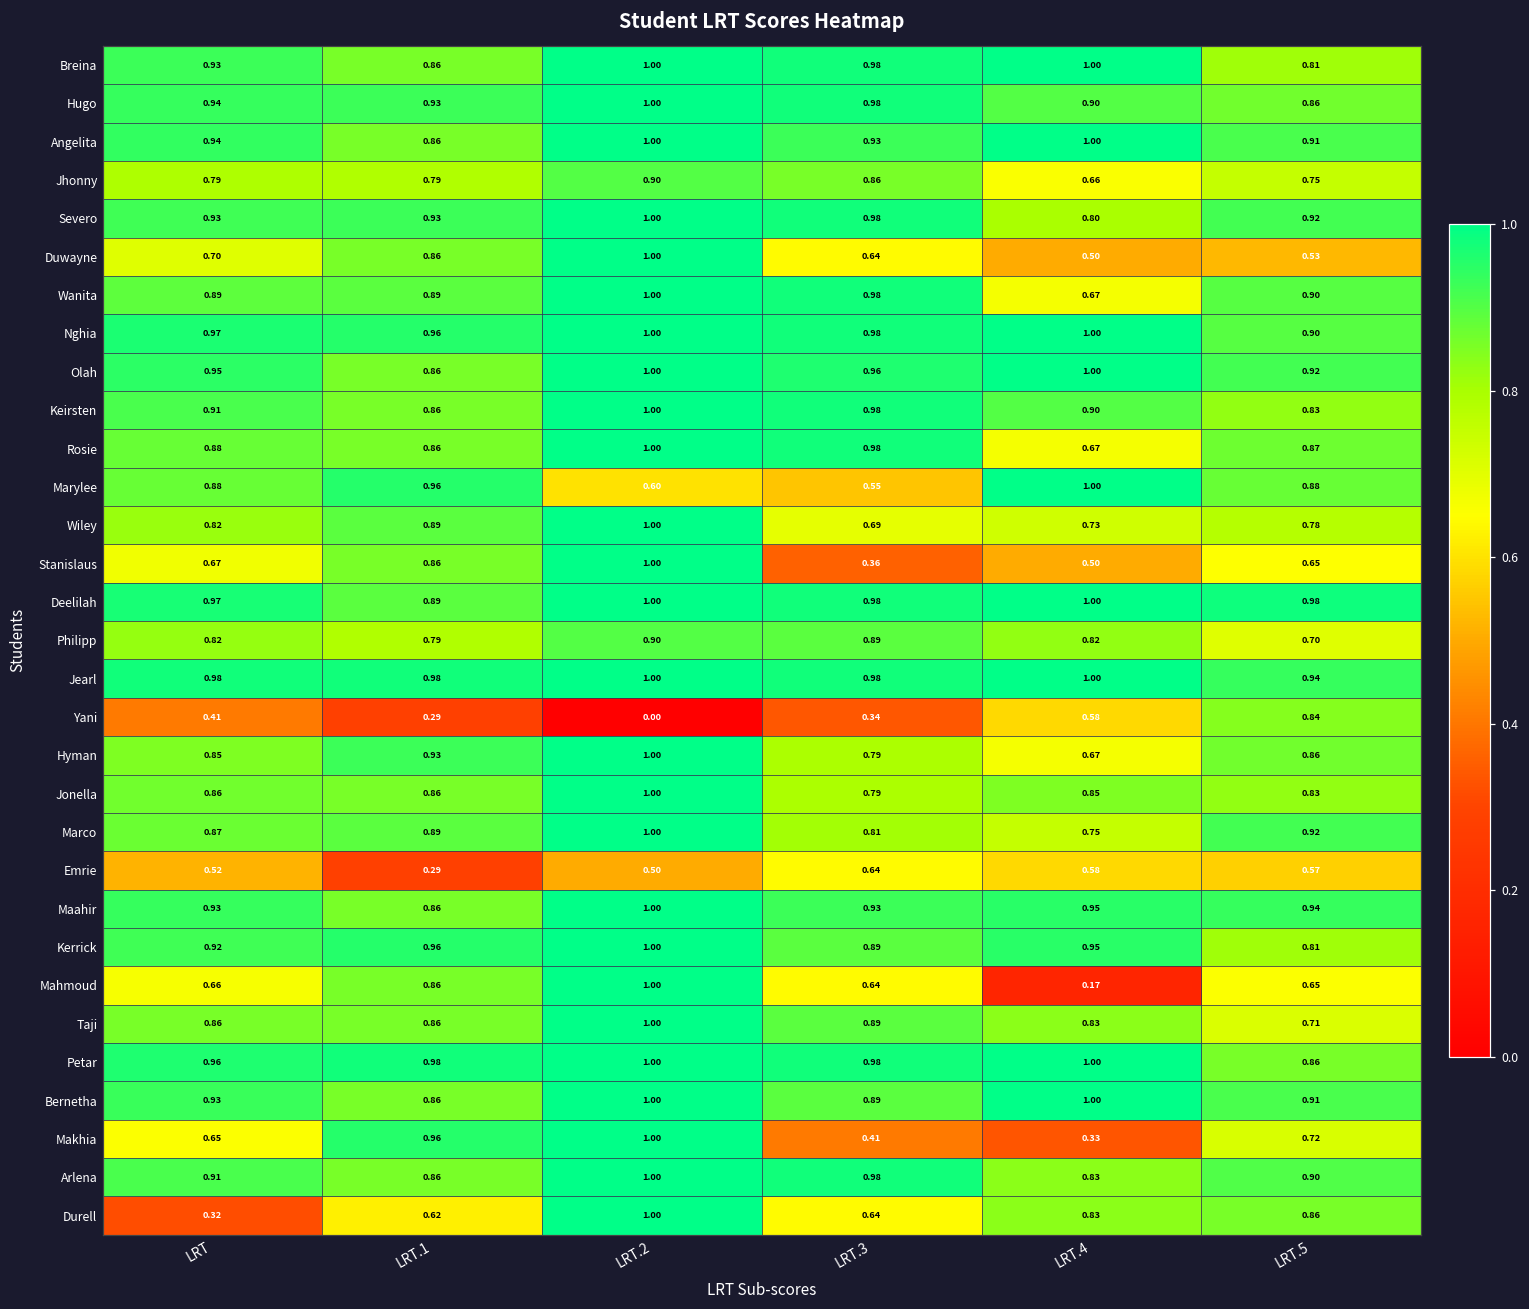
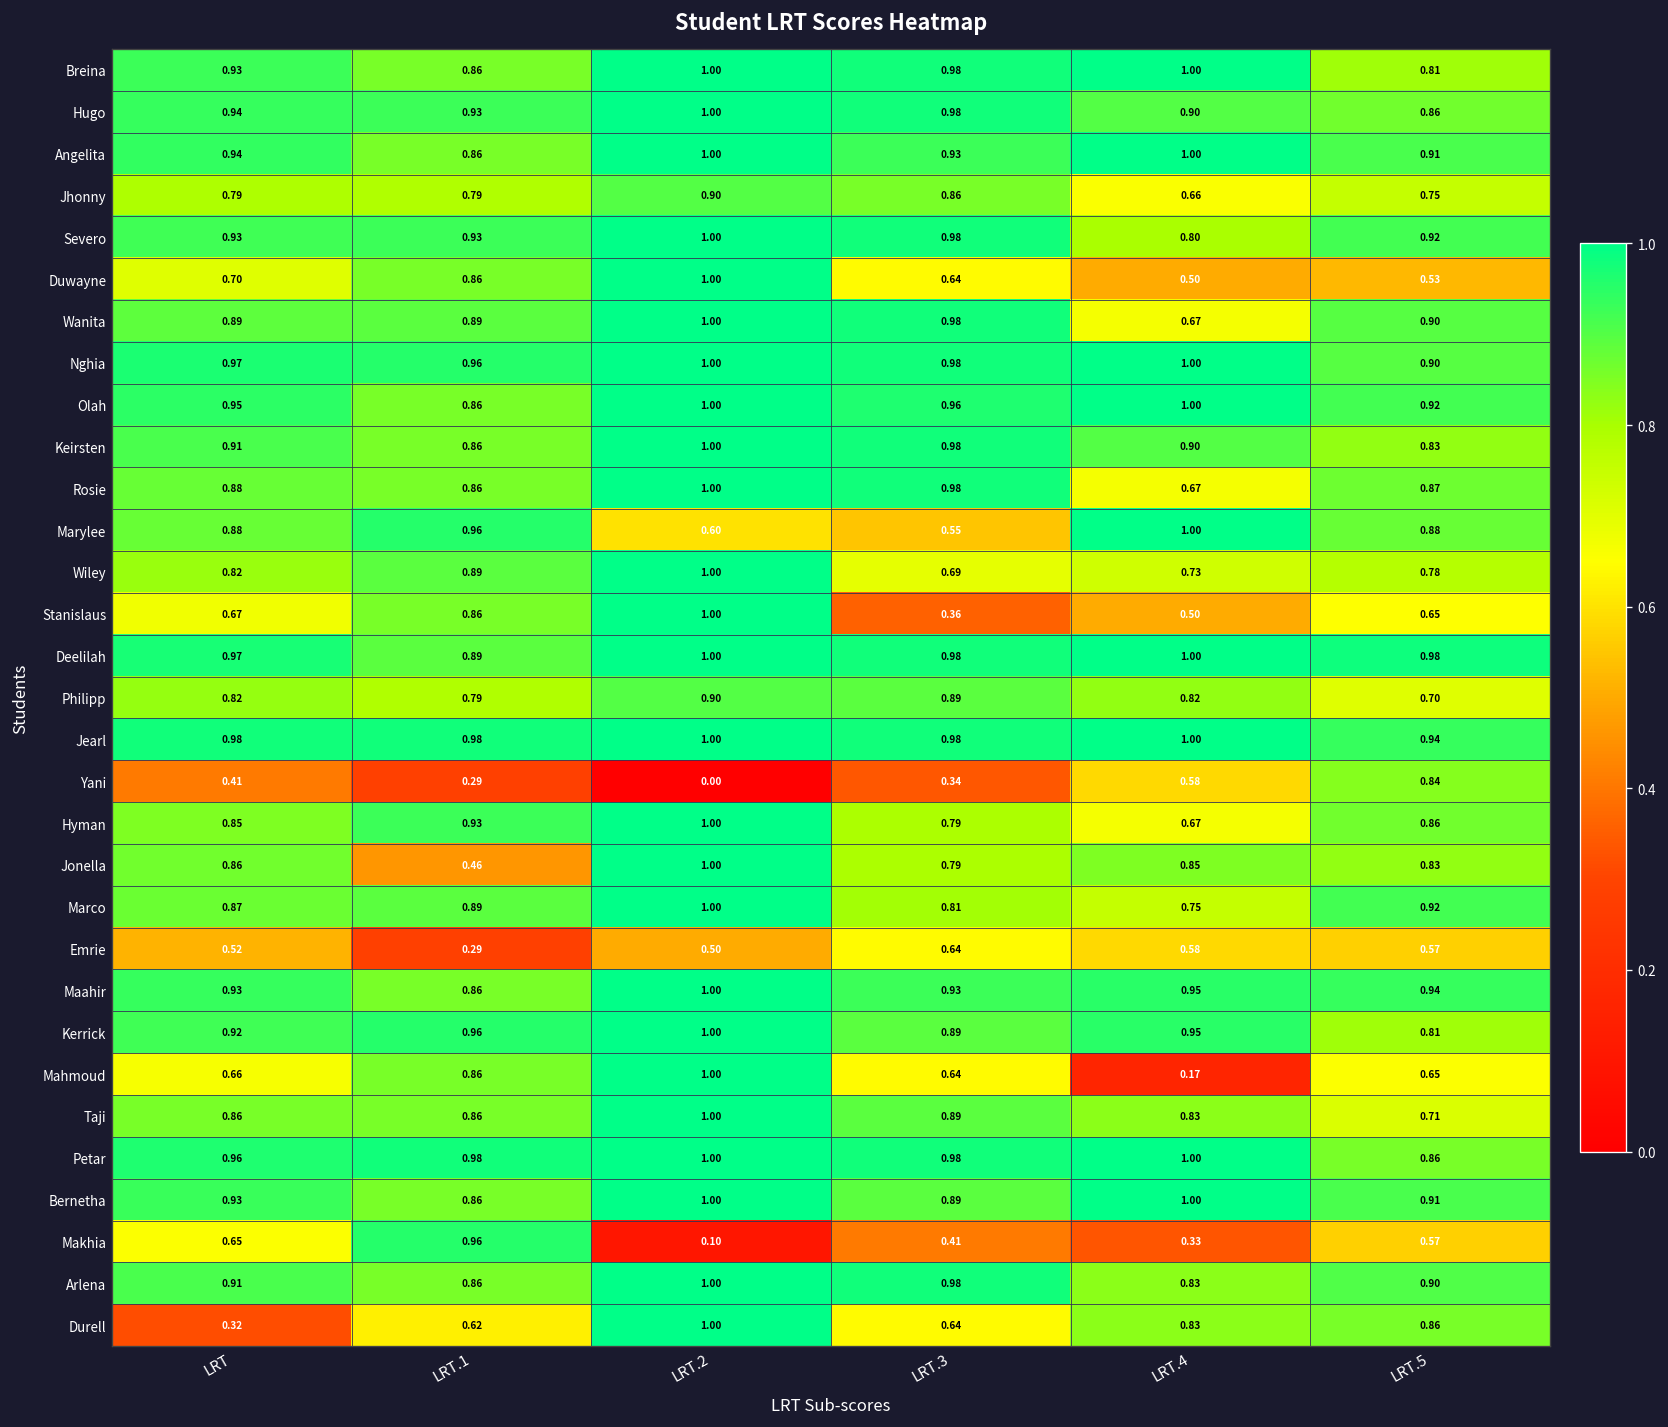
Jonella, LRT.1: 0.86 -> 0.46
Makhia, LRT.2: 1.00 -> 0.10
Makhia, LRT.5: 0.72 -> 0.57
